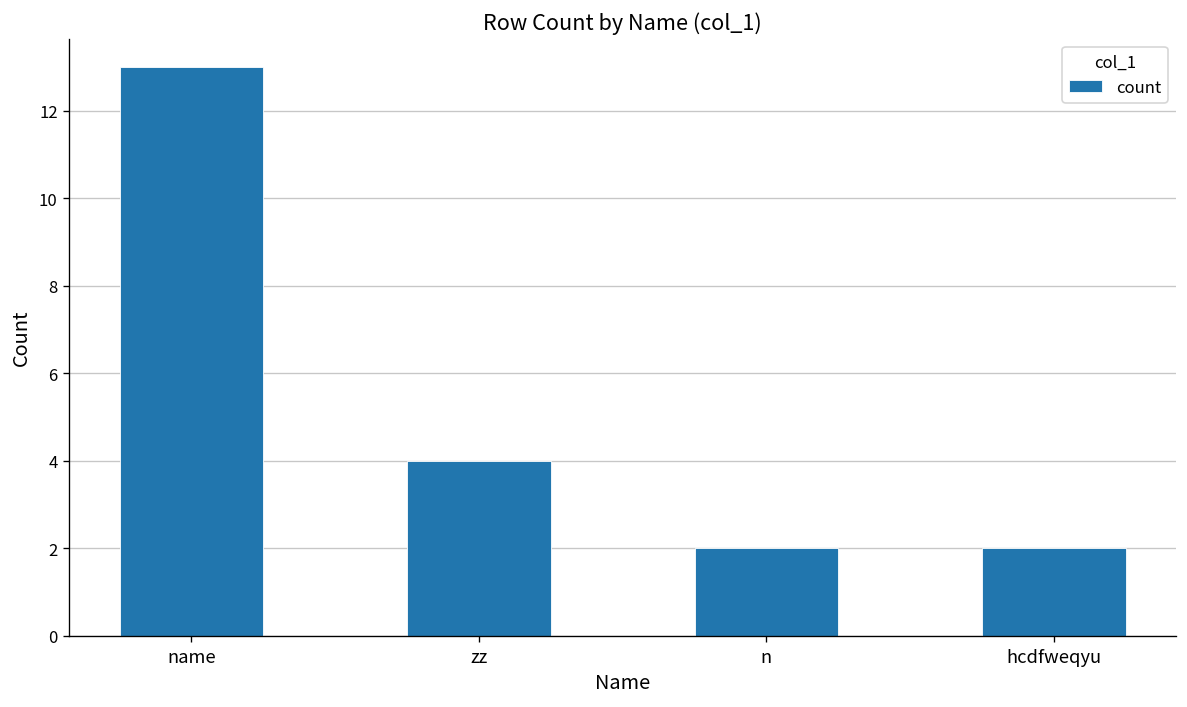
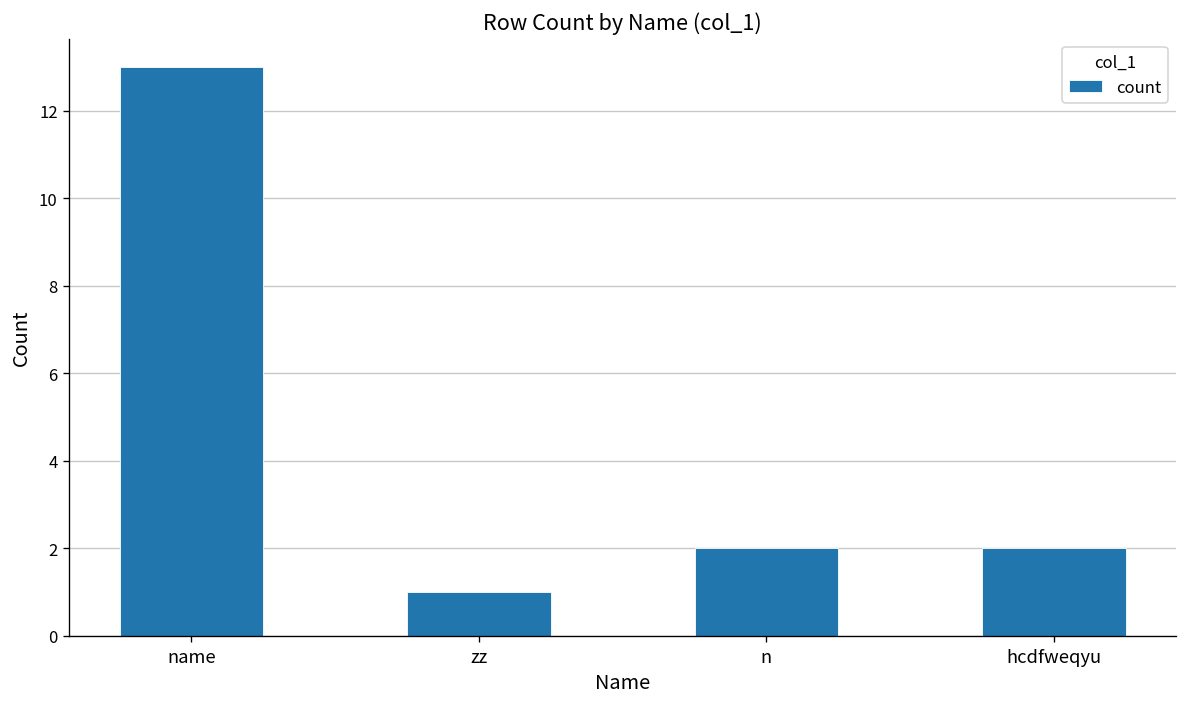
zz: 4 -> 1
